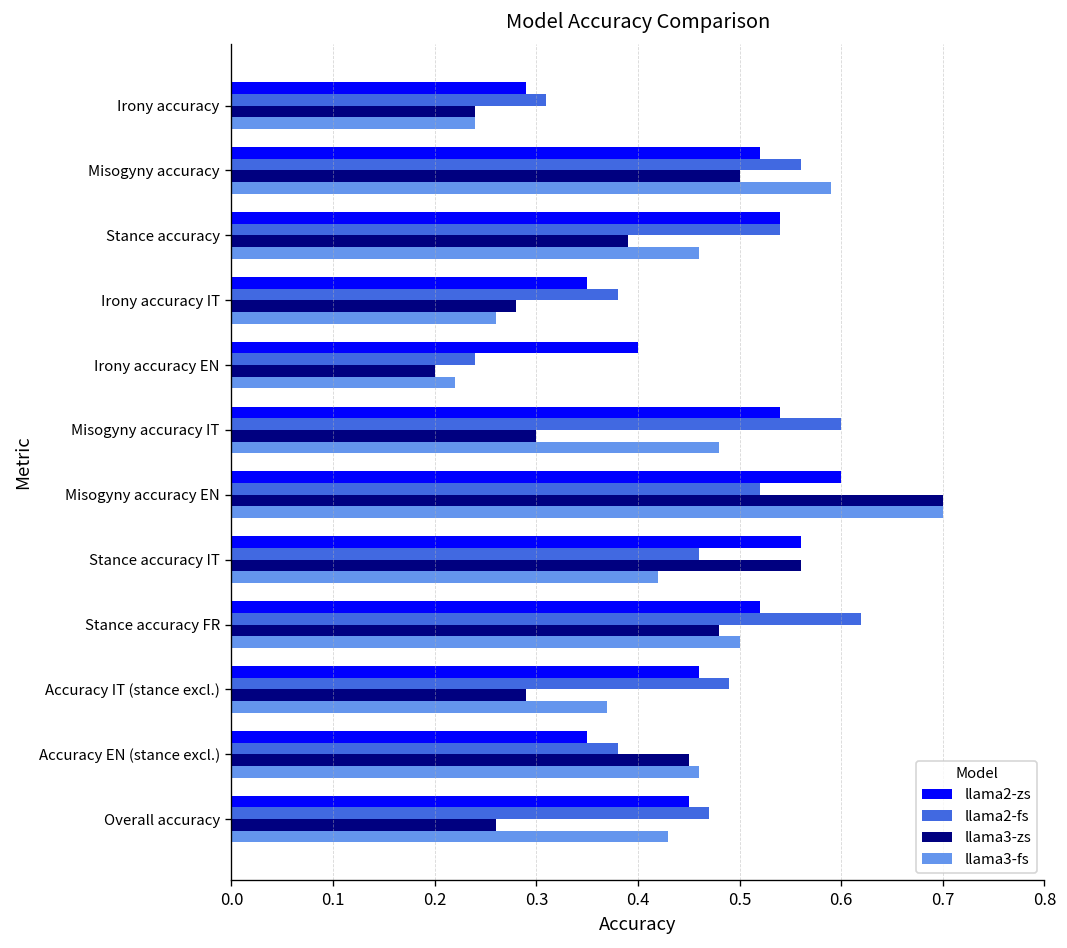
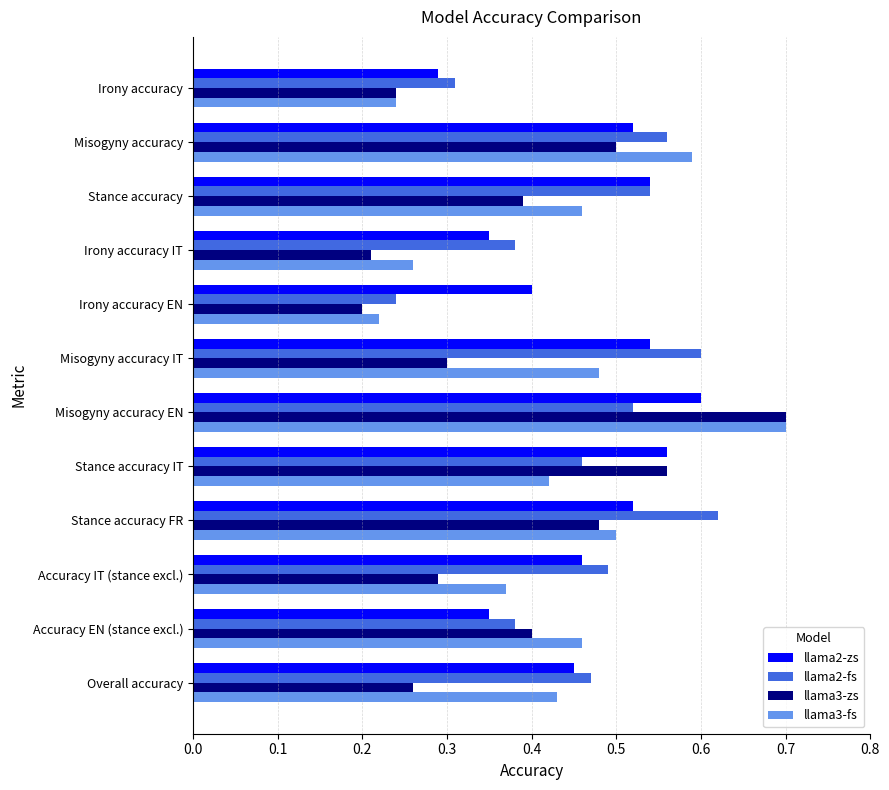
llama3-zs, Irony accuracy IT: 0.28 -> 0.21
llama3-zs, Accuracy EN (stance excl.): 0.45 -> 0.40
